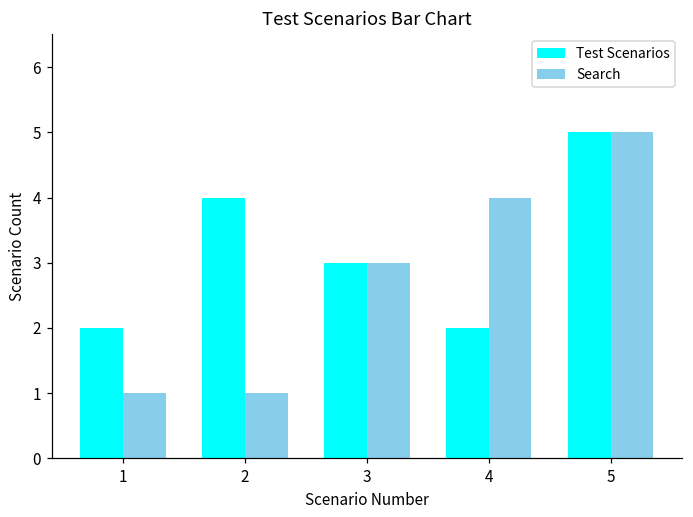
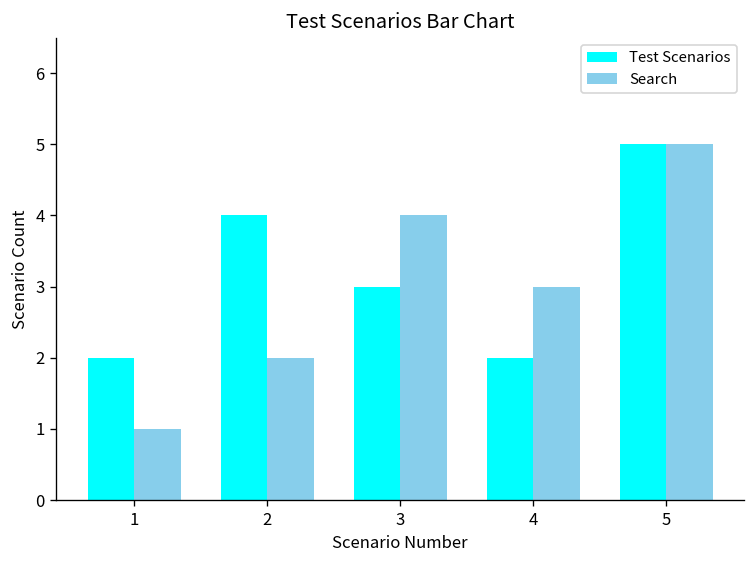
Search, 2: 1 -> 2
Search, 3: 3 -> 4
Search, 4: 4 -> 3
